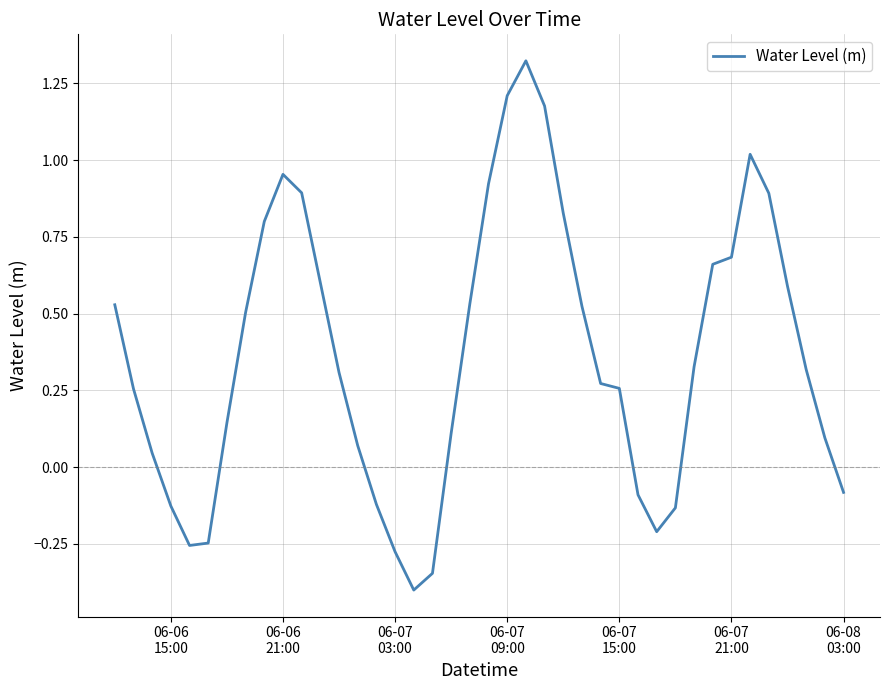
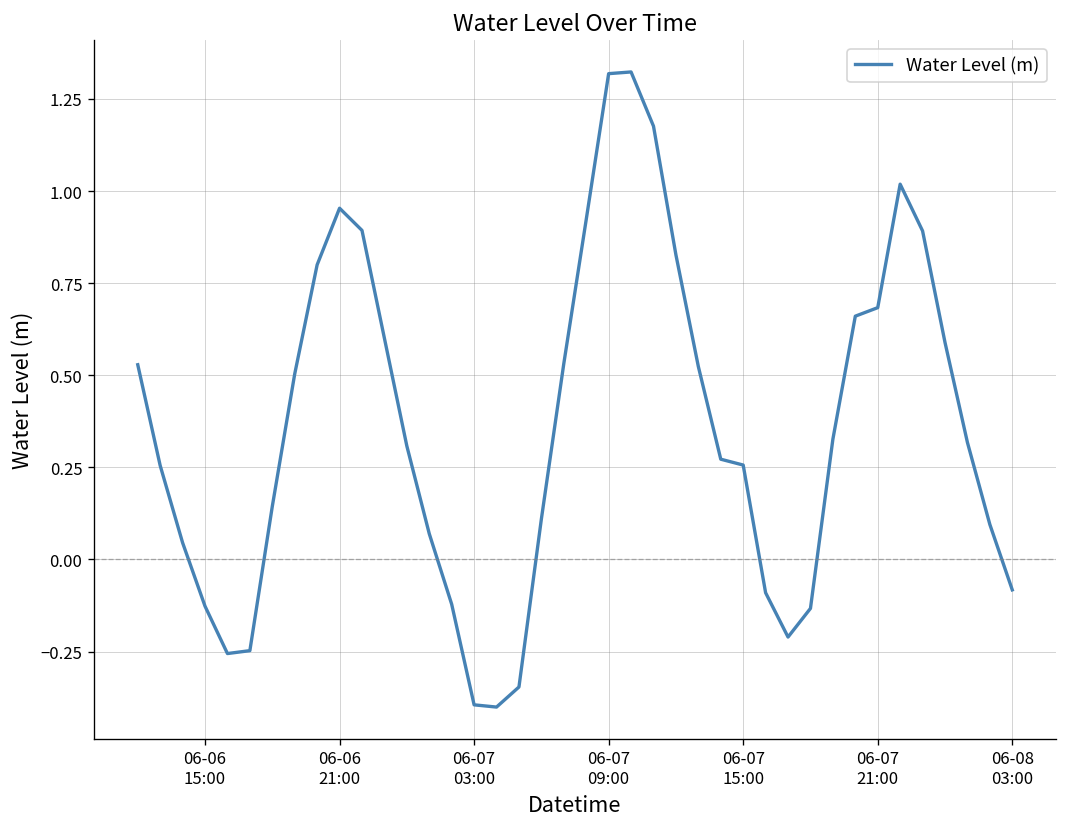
06-07 03:00: -0.28 -> -0.39
06-07 09:00: 1.21 -> 1.32
